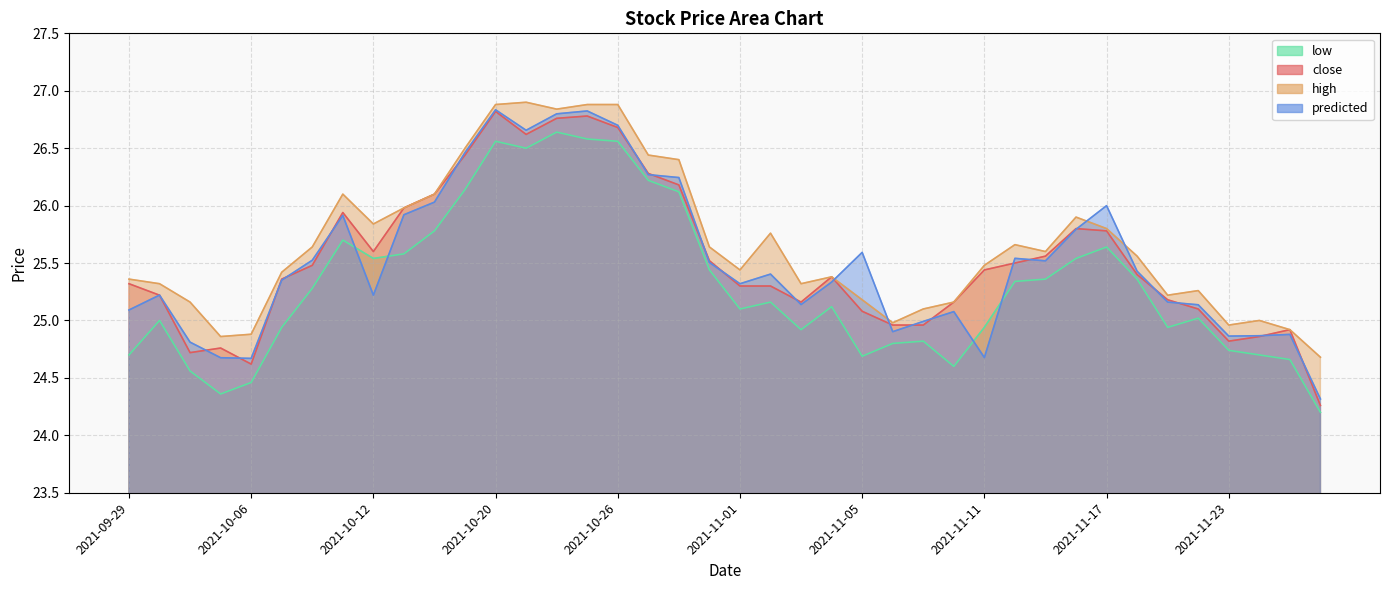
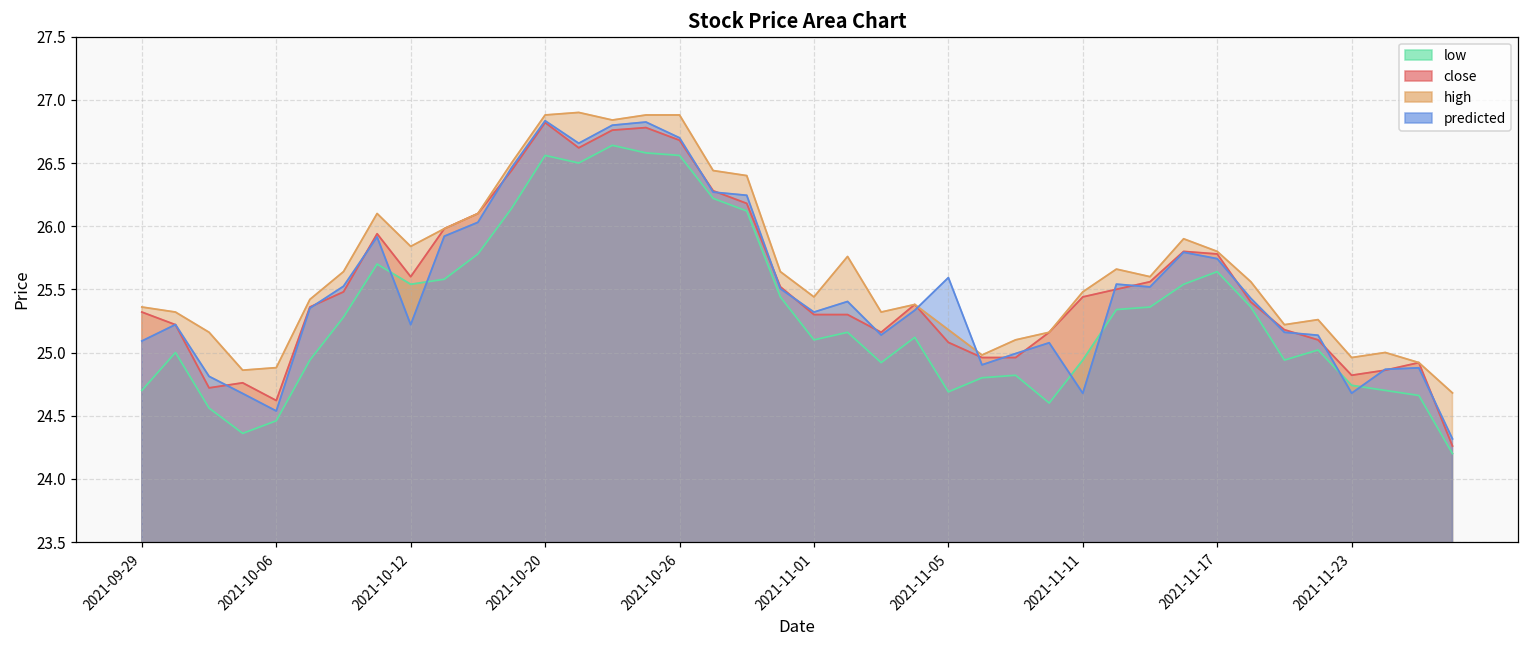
predicted, 2021-10-06: 24.67 -> 24.54
predicted, 2021-11-17: 26.00 -> 25.74
predicted, 2021-11-23: 24.86 -> 24.68
